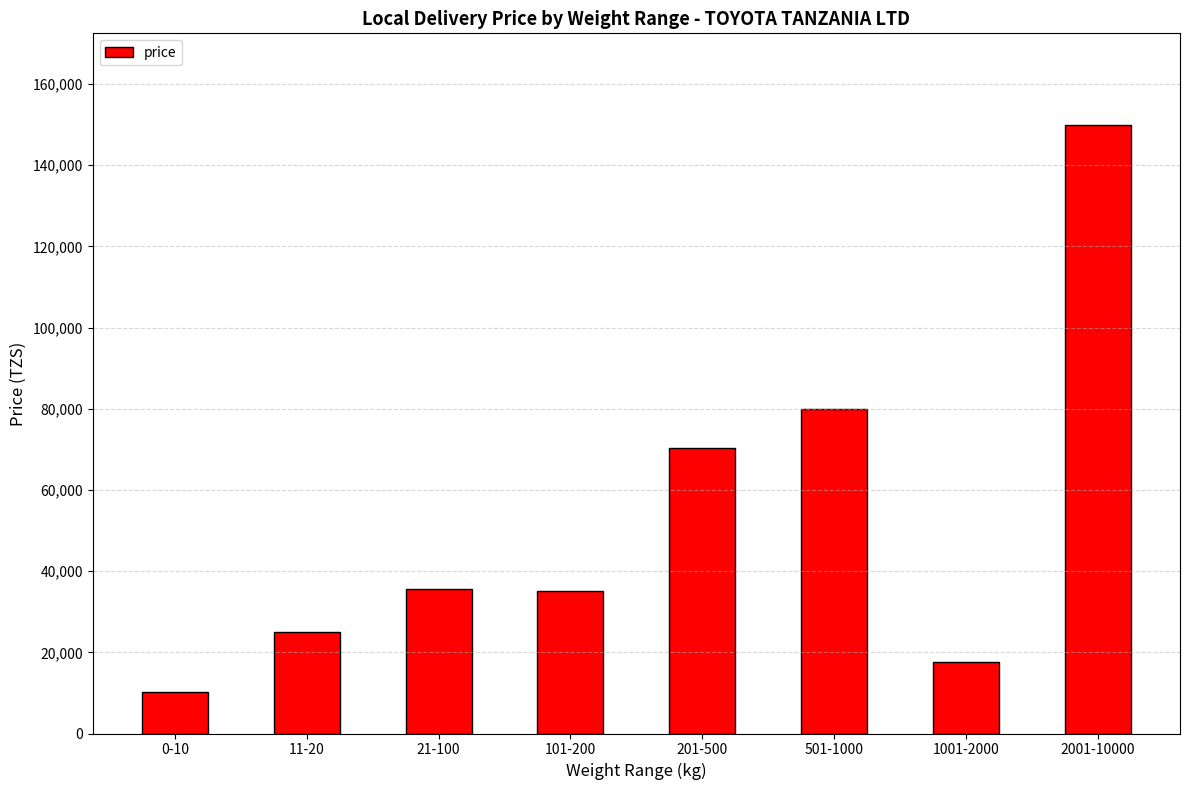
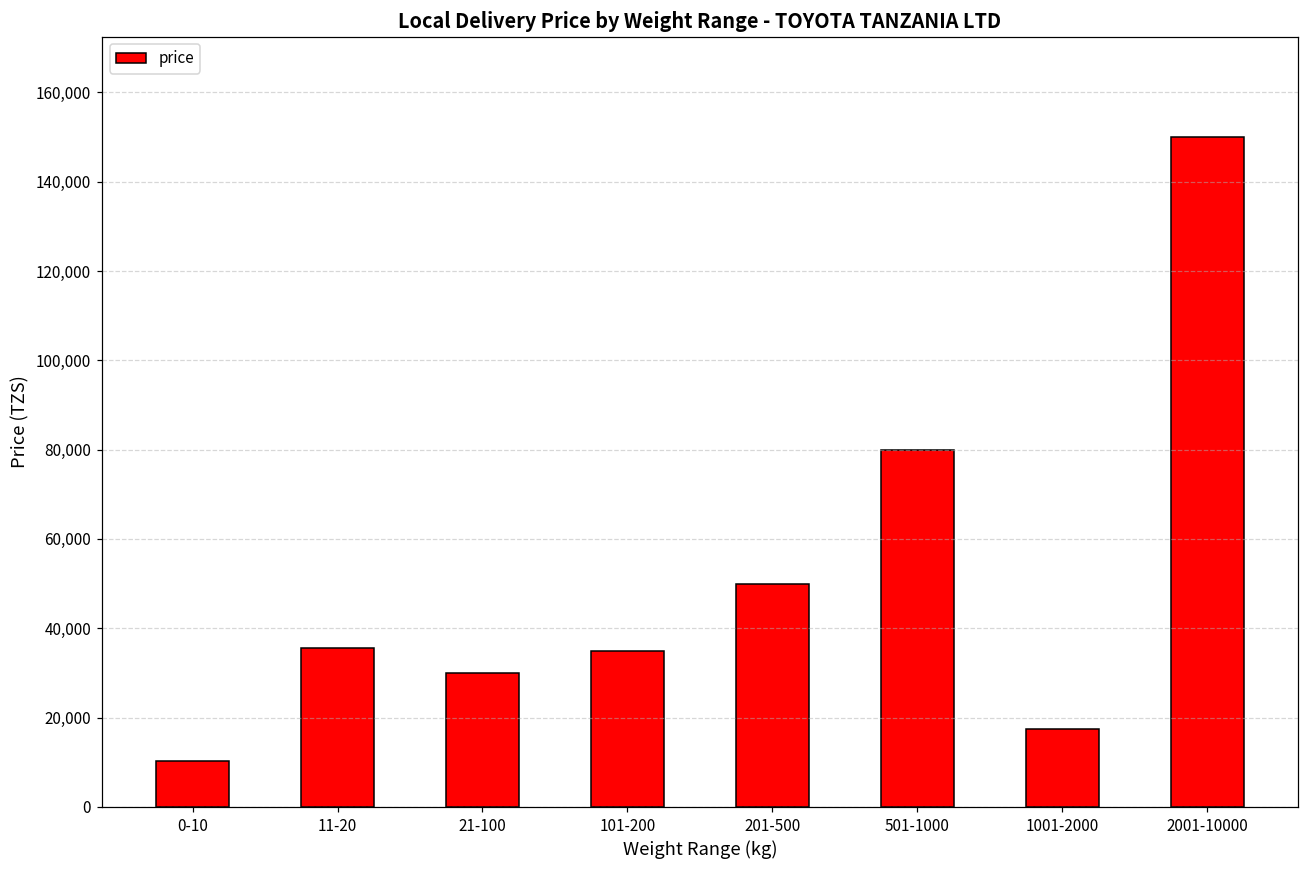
11-20: 25,000 -> 36,000
21-100: 36,000 -> 30,000
201-500: 70,000 -> 50,000
